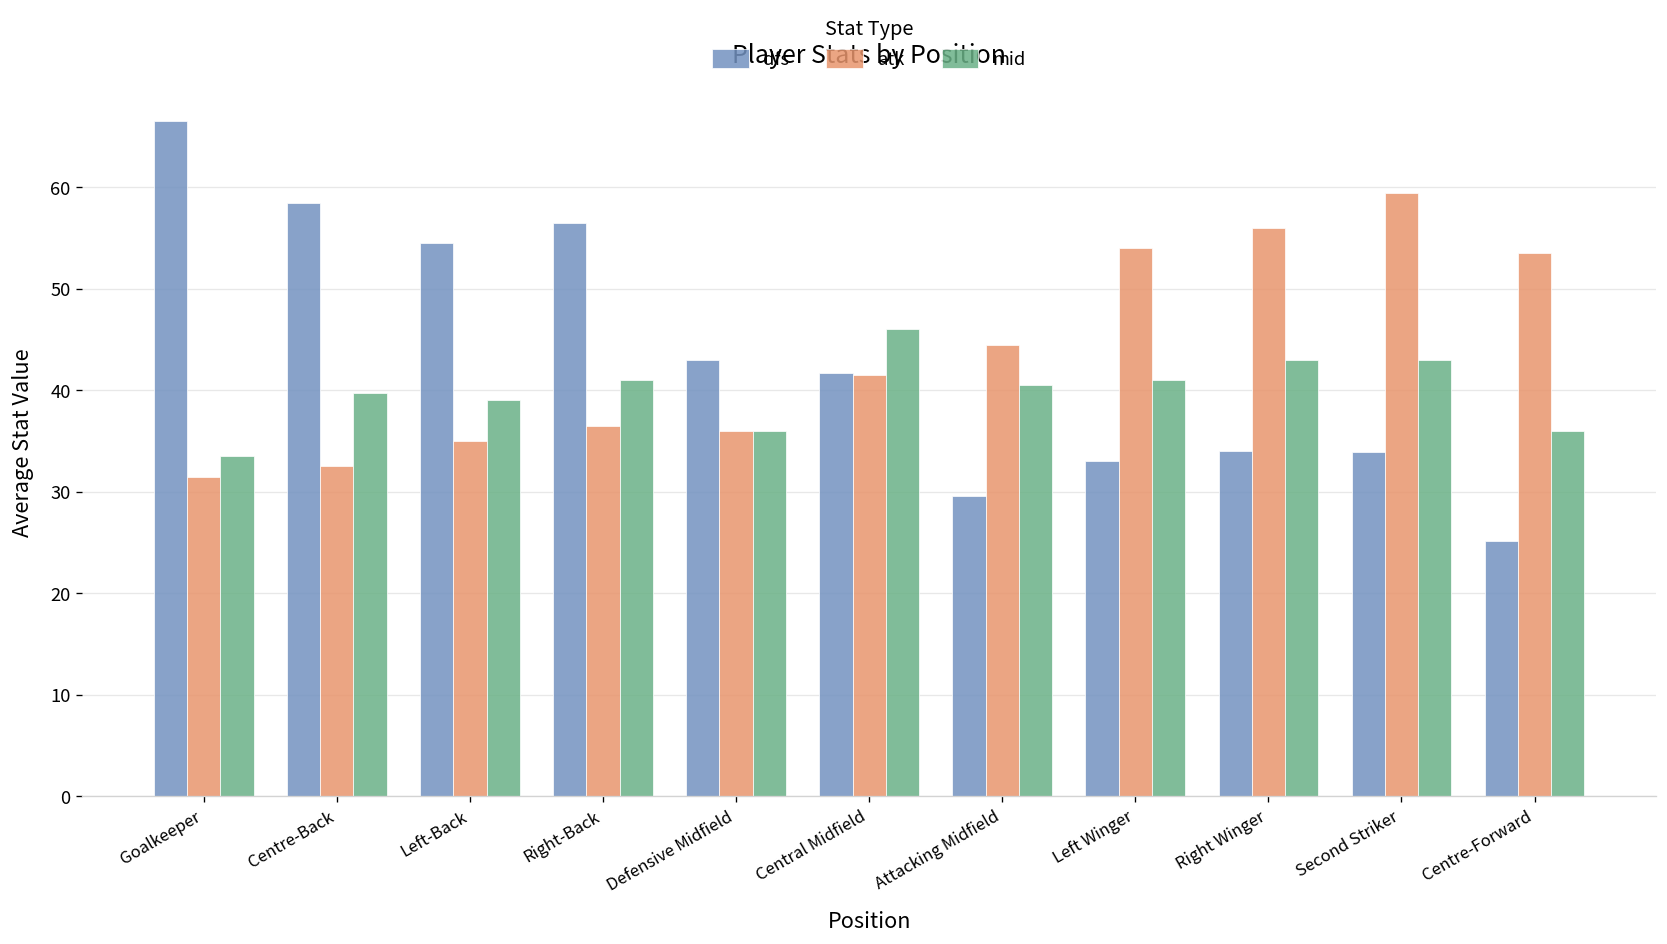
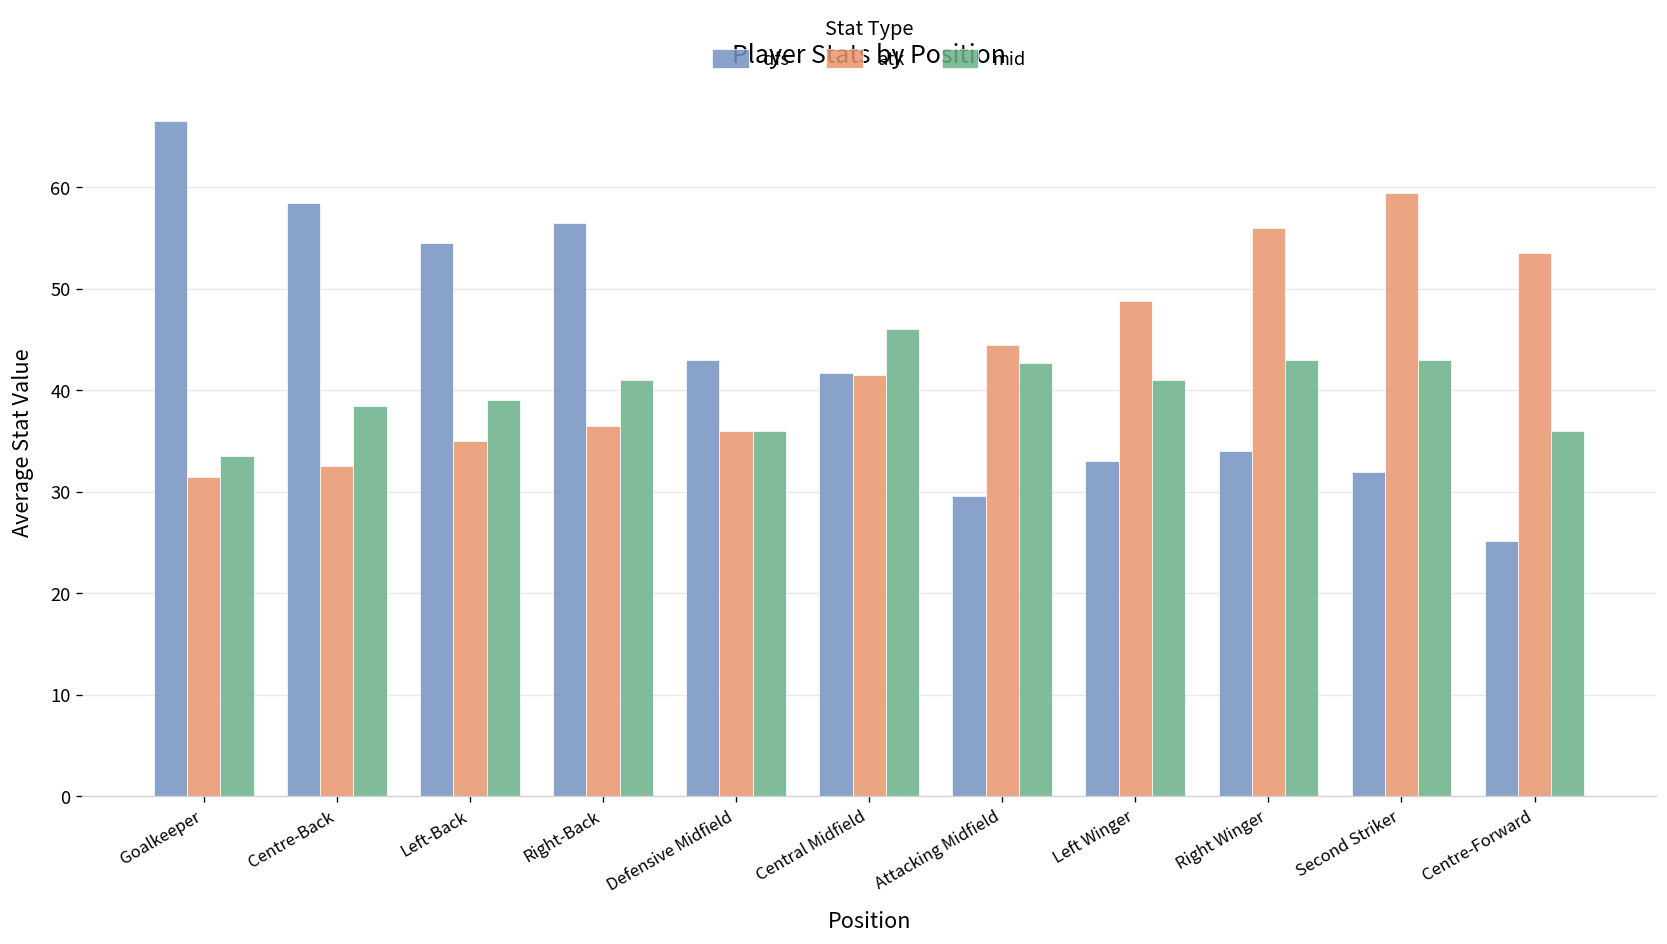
mid, Centre-Back: 40 -> 39
mid, Attacking Midfield: 41 -> 43
atk, Left Winger: 54 -> 49
dfs, Second Striker: 34 -> 32
